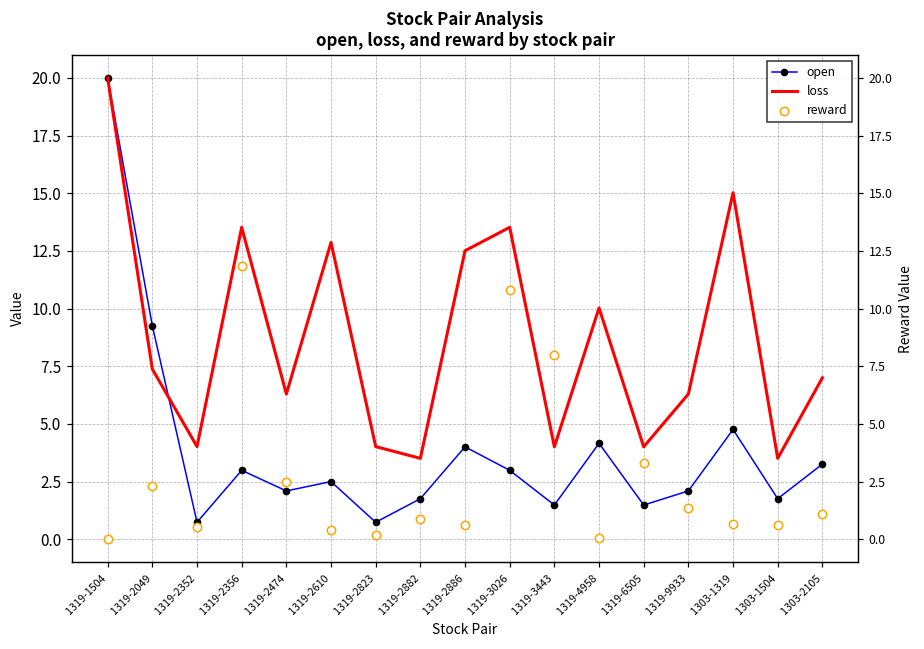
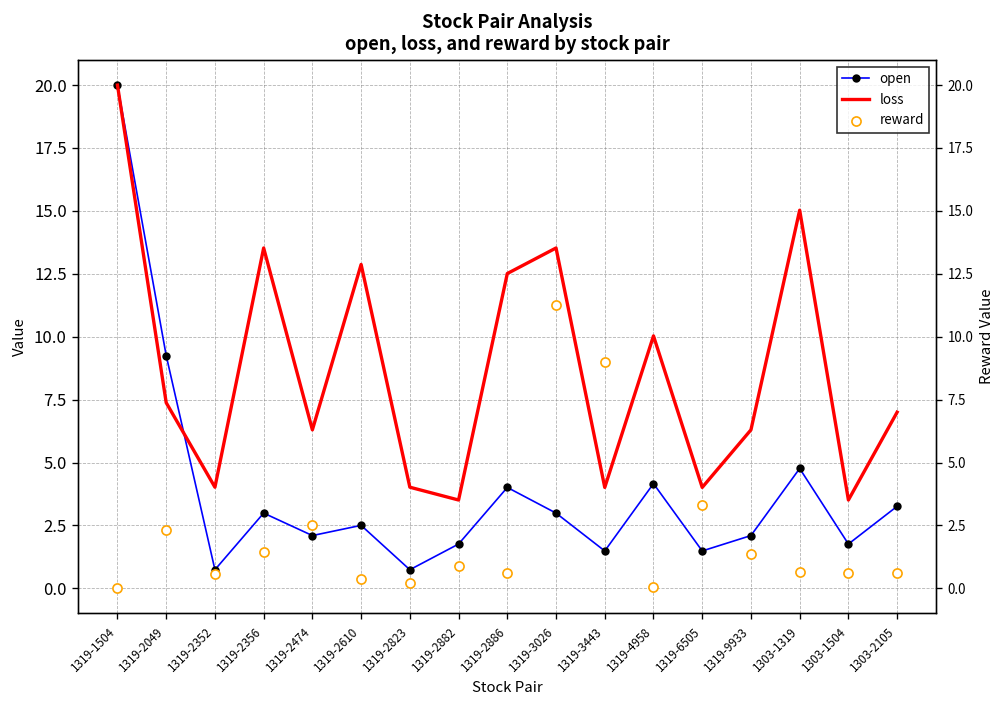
reward, 1319-2356: 11.8 -> 1.4
reward, 1319-3026: 10.8 -> 11.3
reward, 1319-3443: 8 -> 9
reward, 1303-2105: 1.1 -> 0.6
